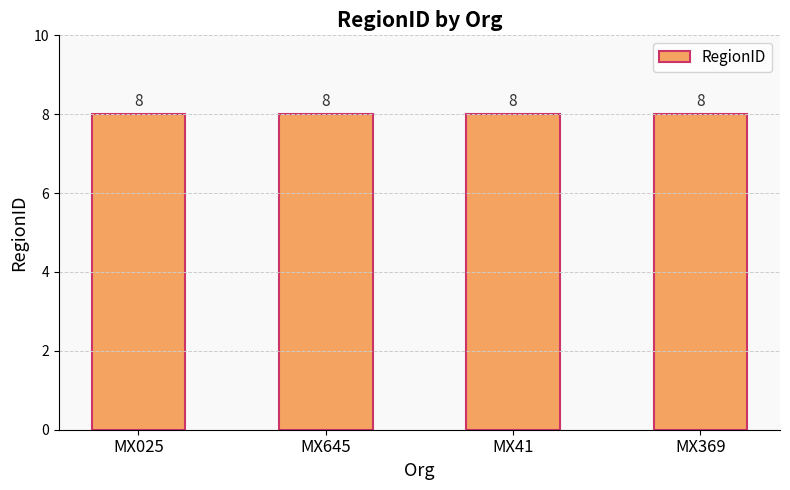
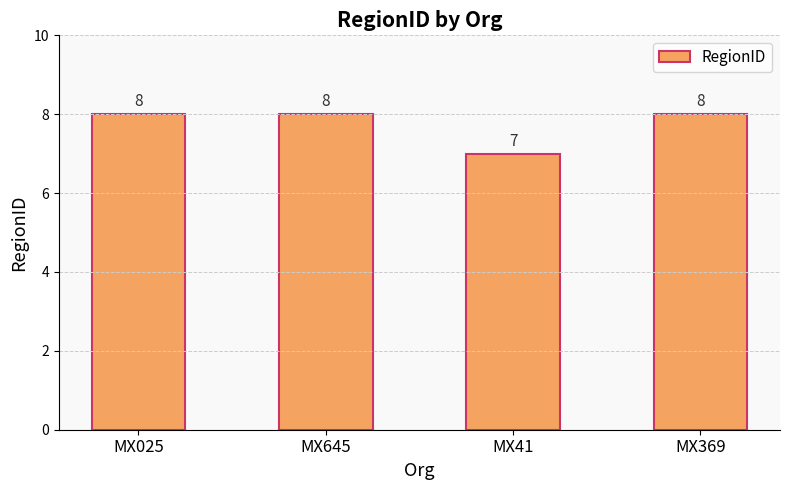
MX41: 8 -> 7
